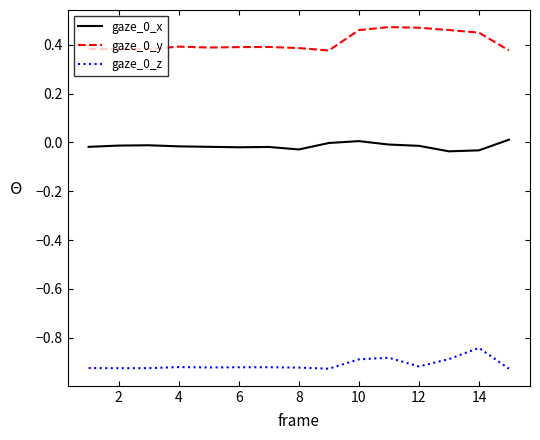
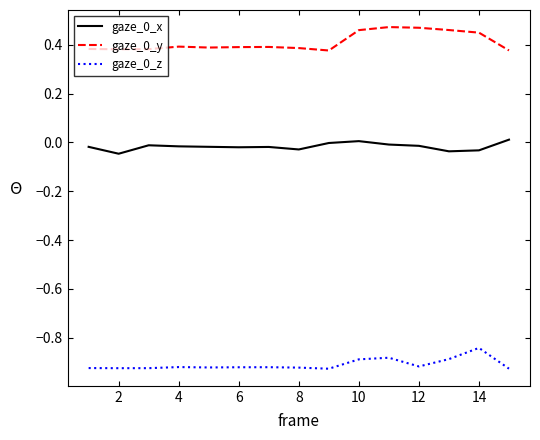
gaze_0_x, 2: -0.01 -> -0.05
